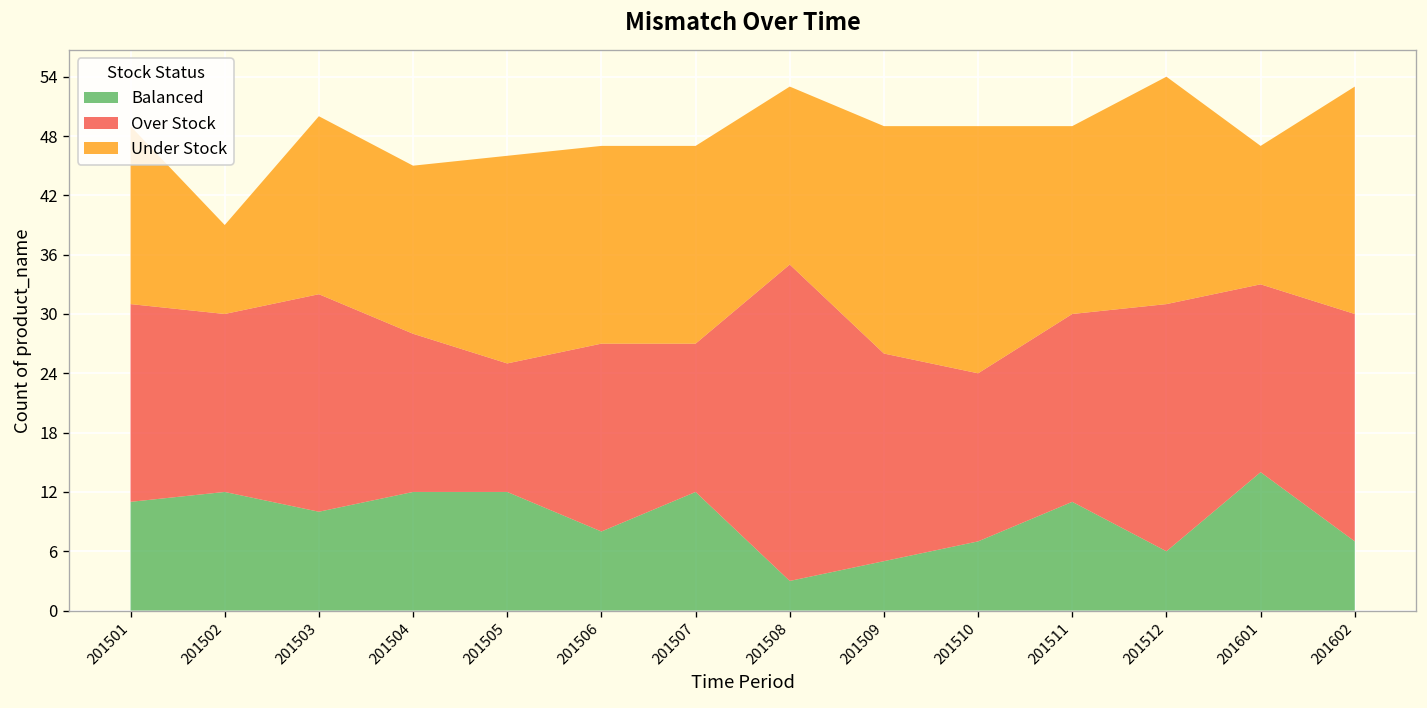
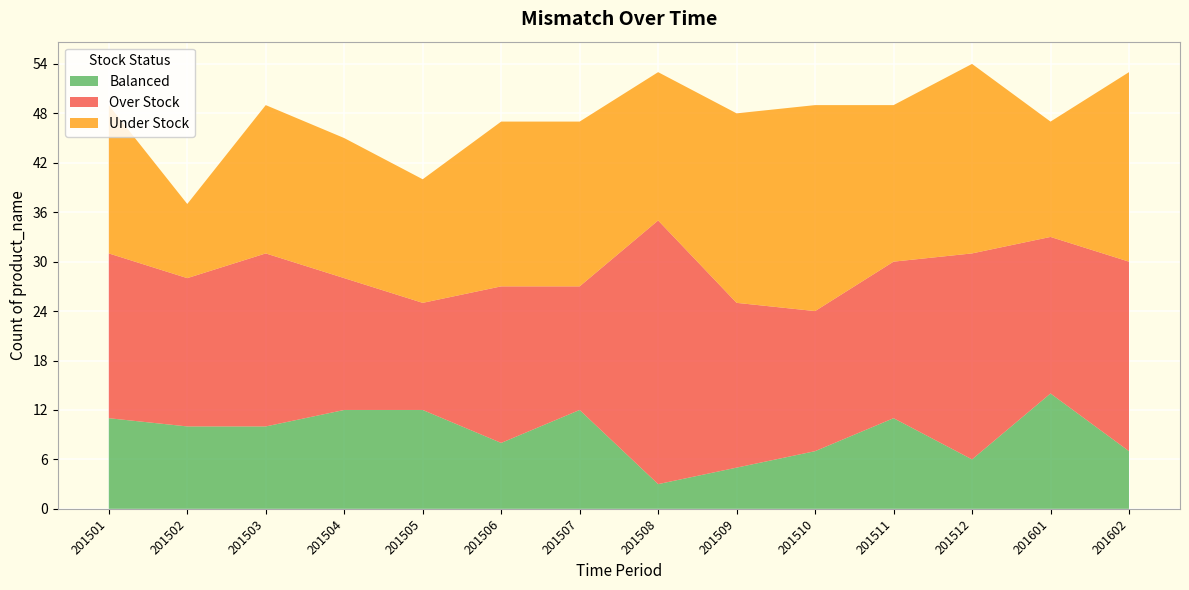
Balanced, 201502: 12 -> 10
Over Stock, 201503: 22 -> 21
Under Stock, 201505: 21 -> 15
Over Stock, 201509: 21 -> 20
